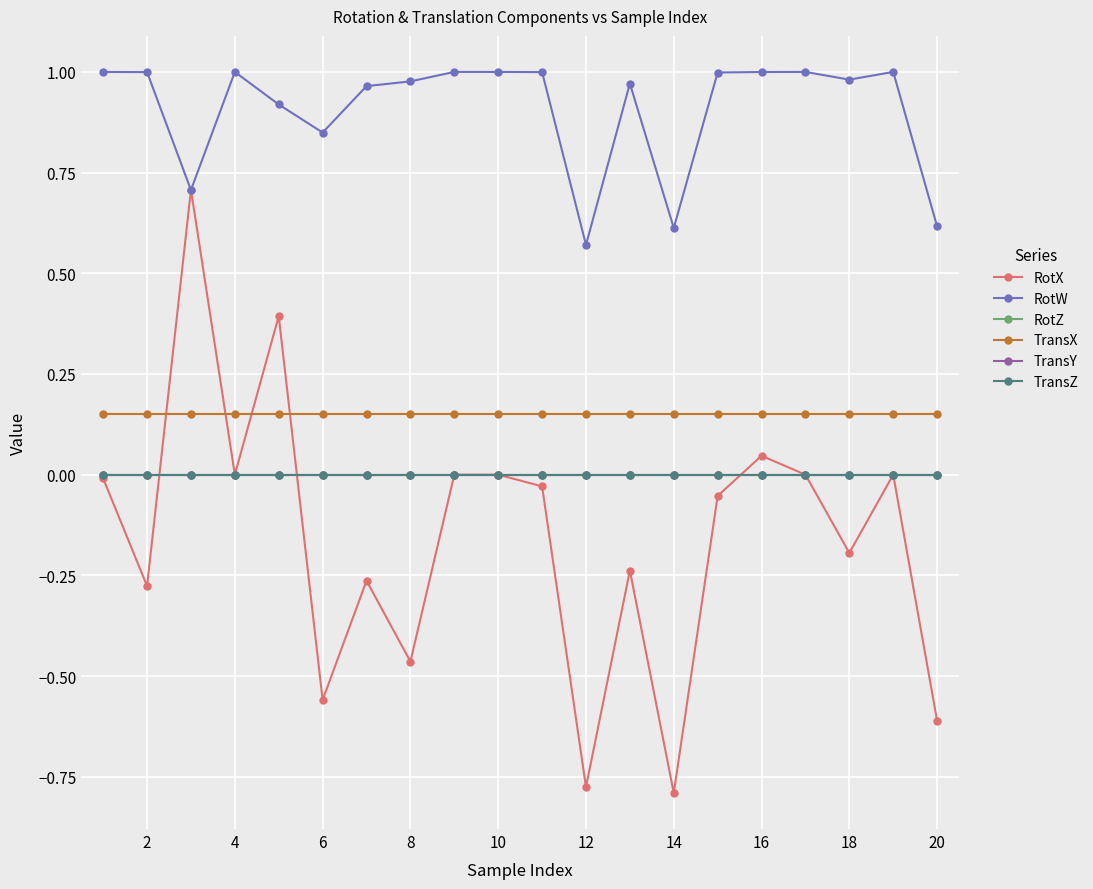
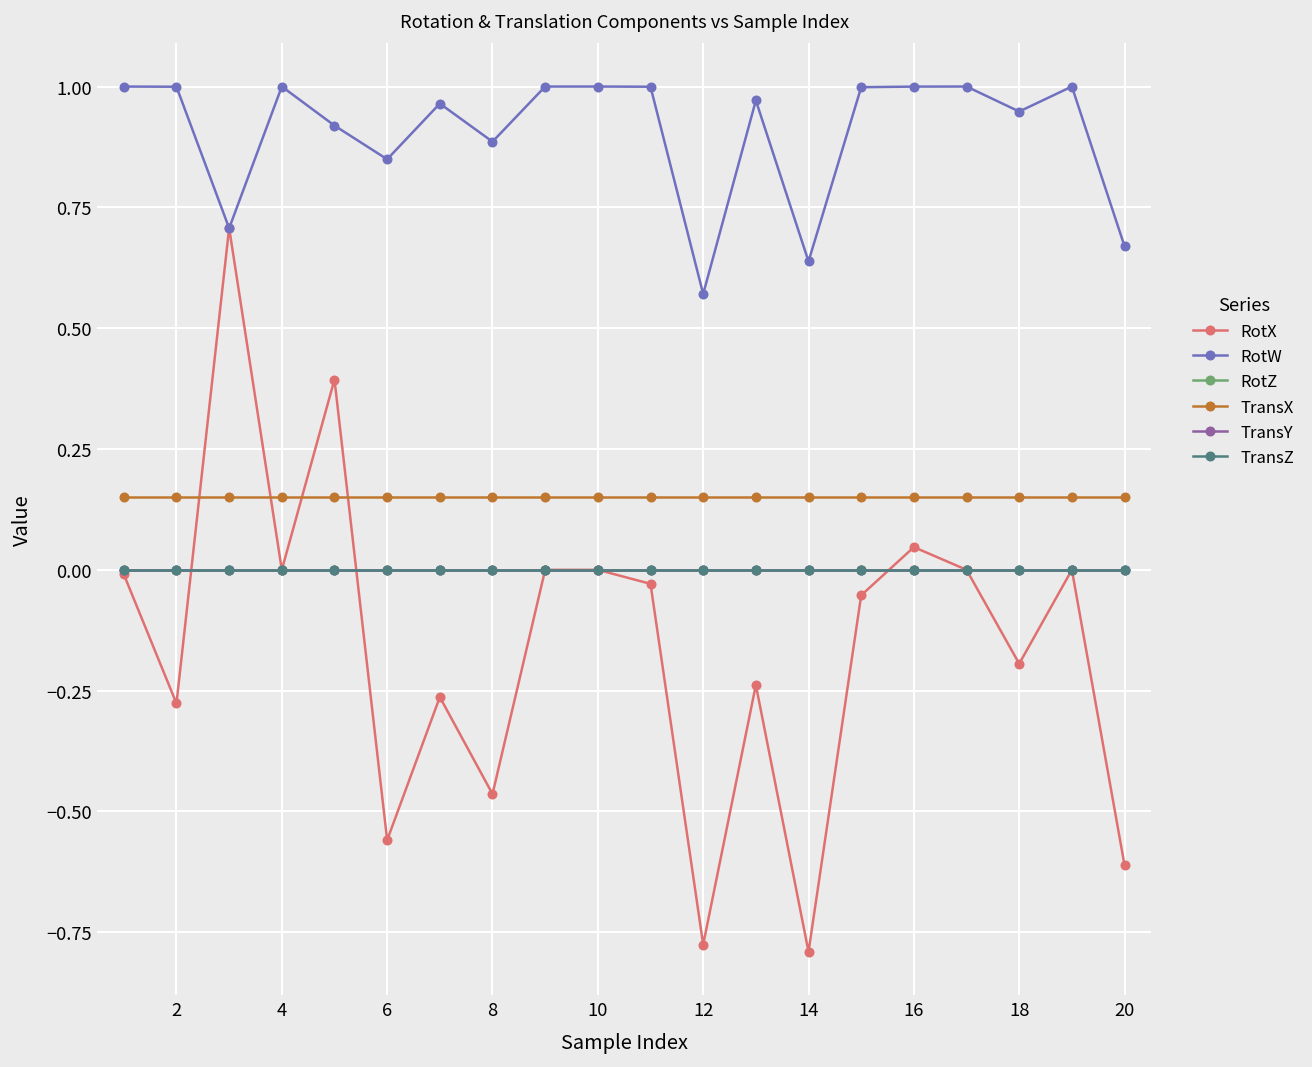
RotW, 8: 0.98 -> 0.89
RotW, 14: 0.61 -> 0.64
RotW, 18: 0.98 -> 0.95
RotW, 20: 0.62 -> 0.67
